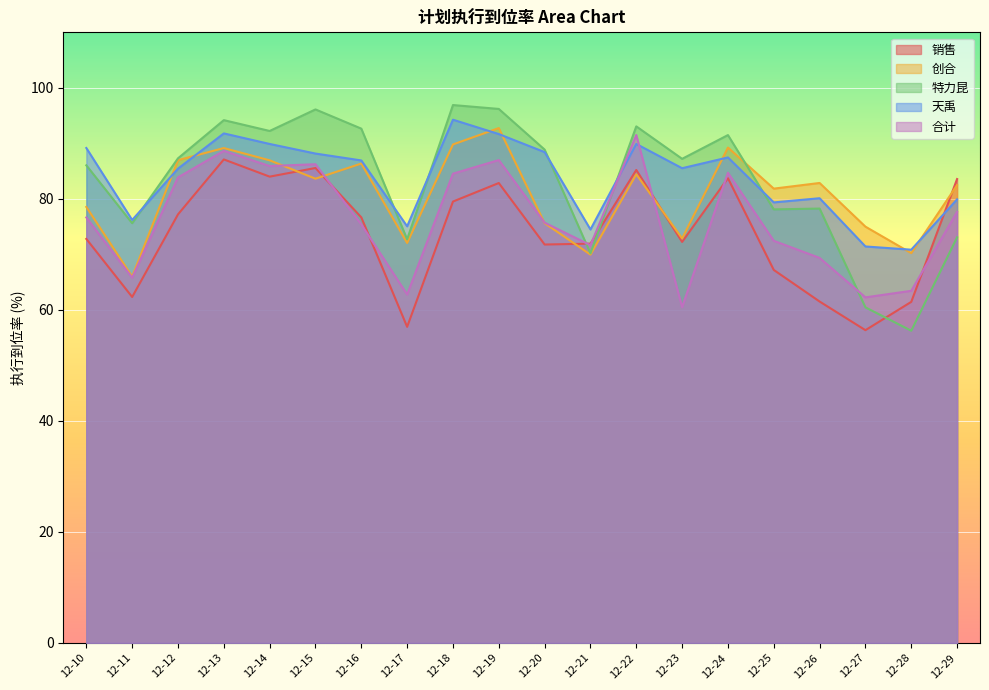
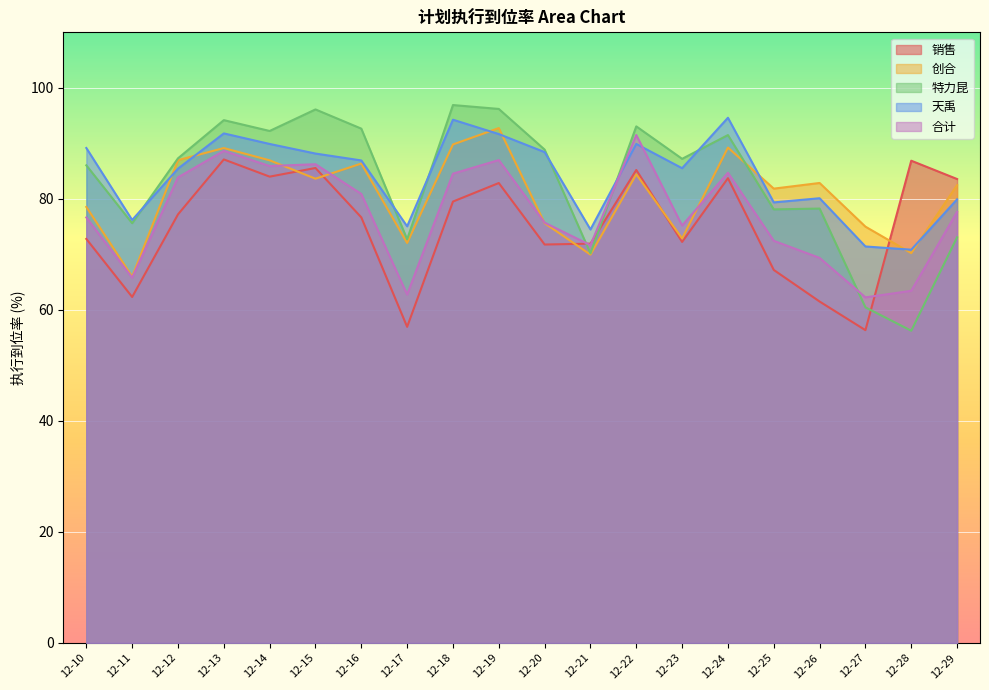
合计, 12-16: 75 -> 81
合计, 12-23: 60 -> 75
天禹, 12-24: 87 -> 95
销售, 12-28: 61 -> 87
